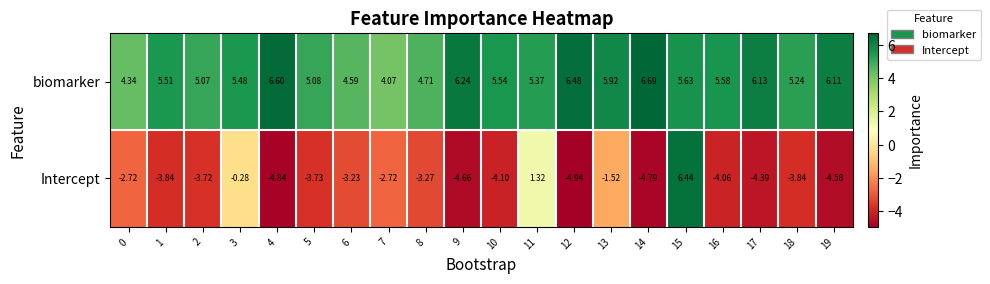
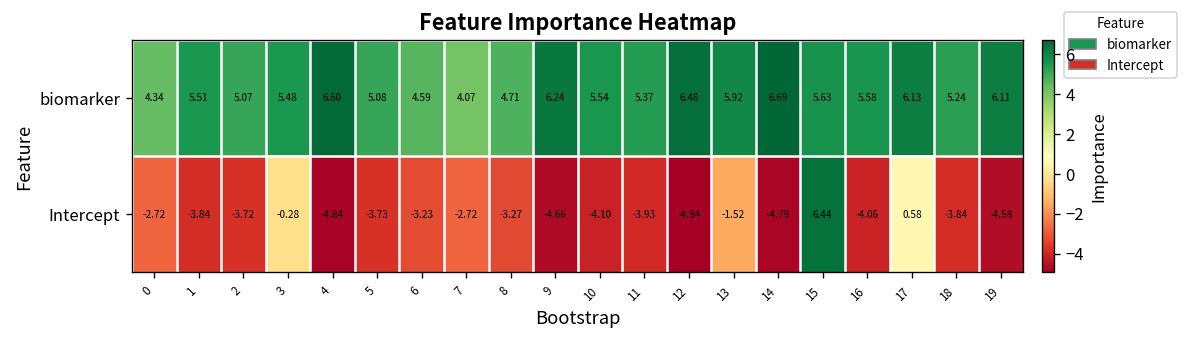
Intercept, 11: 1.32 -> -3.93
Intercept, 17: -4.39 -> 0.58
